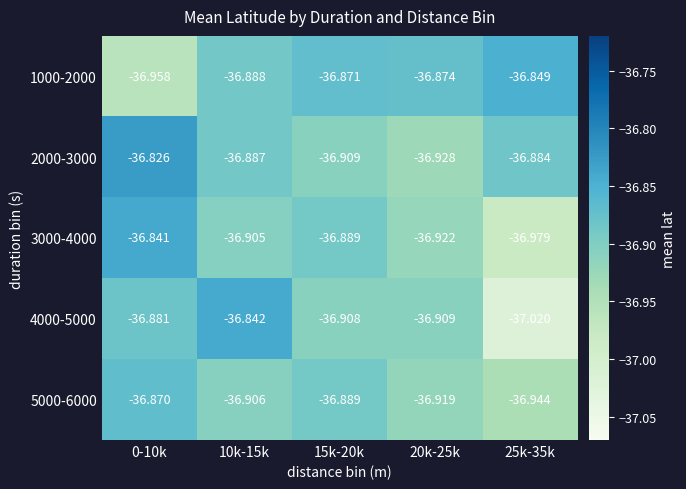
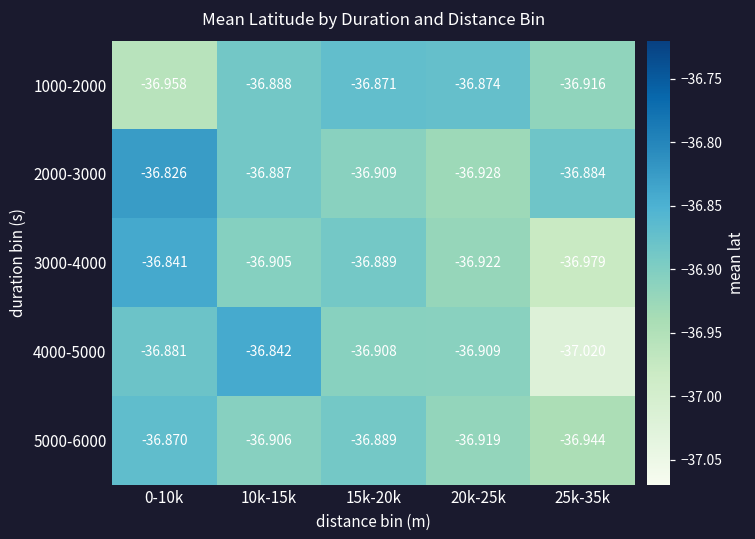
1000-2000, 25k-35k: -36.849 -> -36.916
